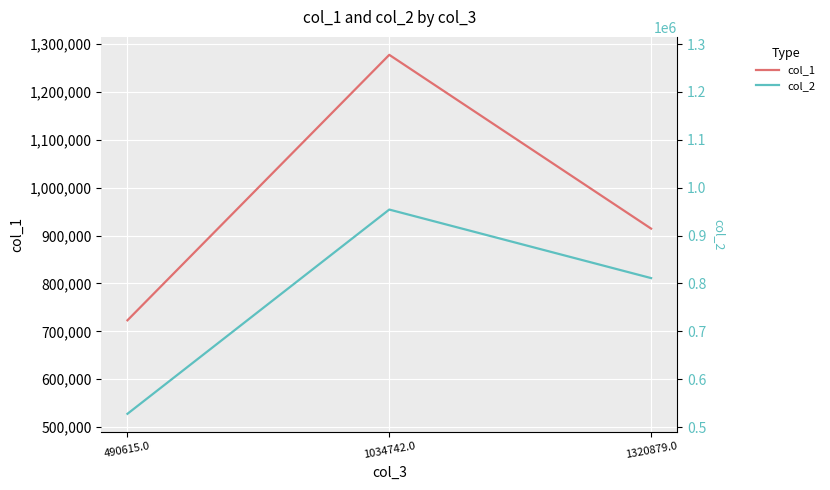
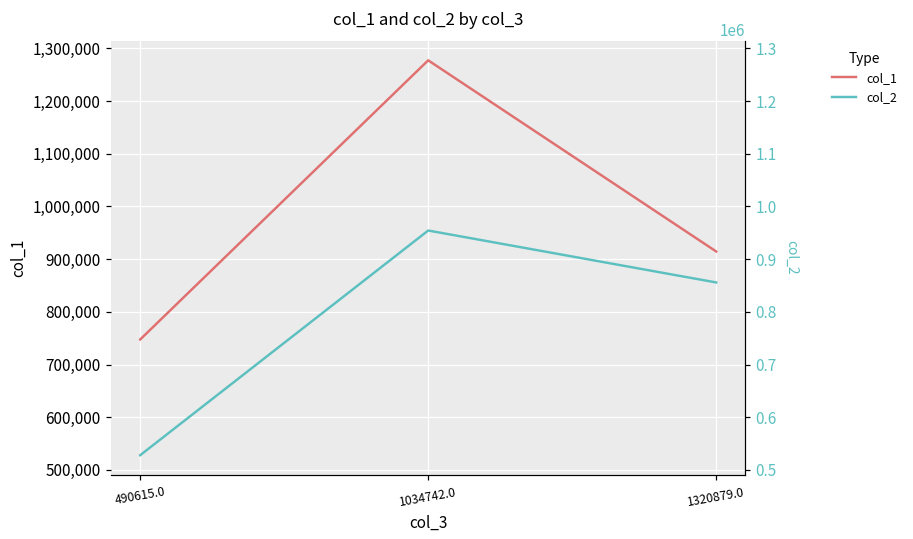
col_1, 490615.0: 720,000 -> 750,000
col_2, 1320879.0: 810,000 -> 860,000
